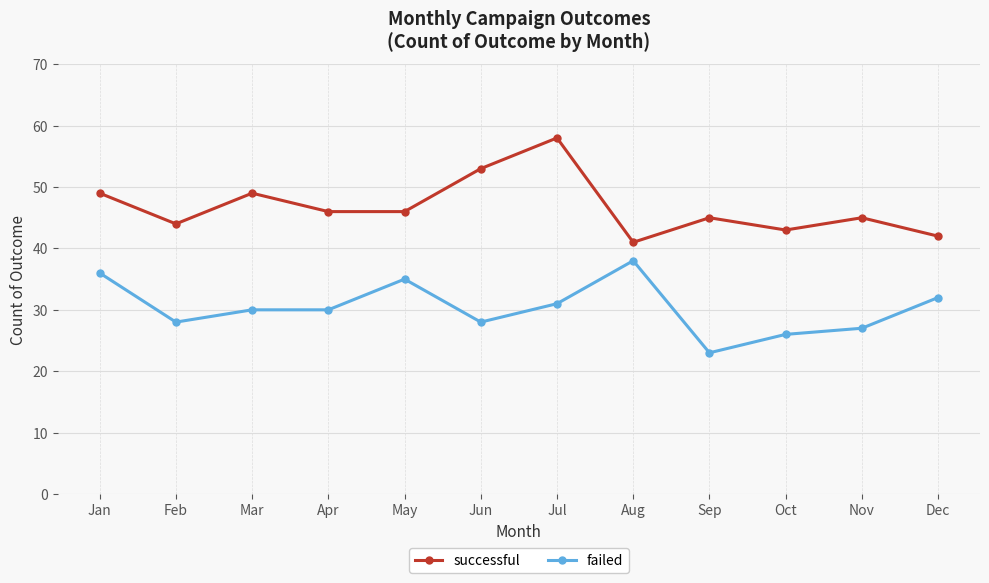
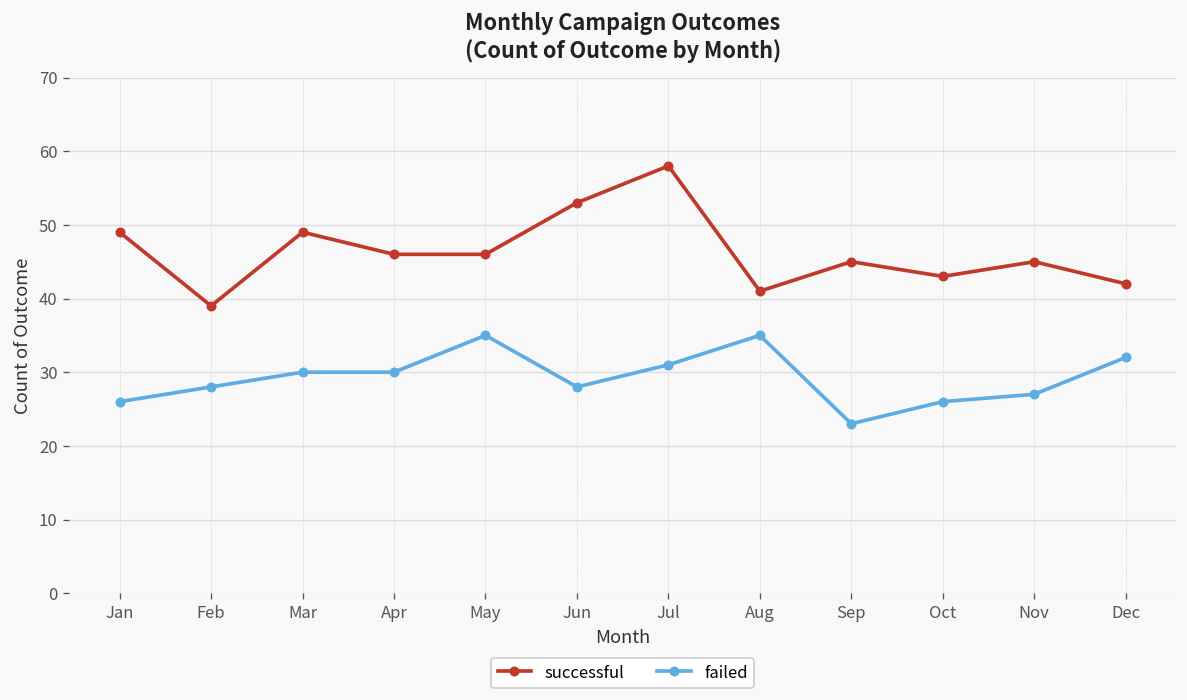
failed, Jan: 36 -> 26
successful, Feb: 44 -> 39
failed, Aug: 38 -> 35
